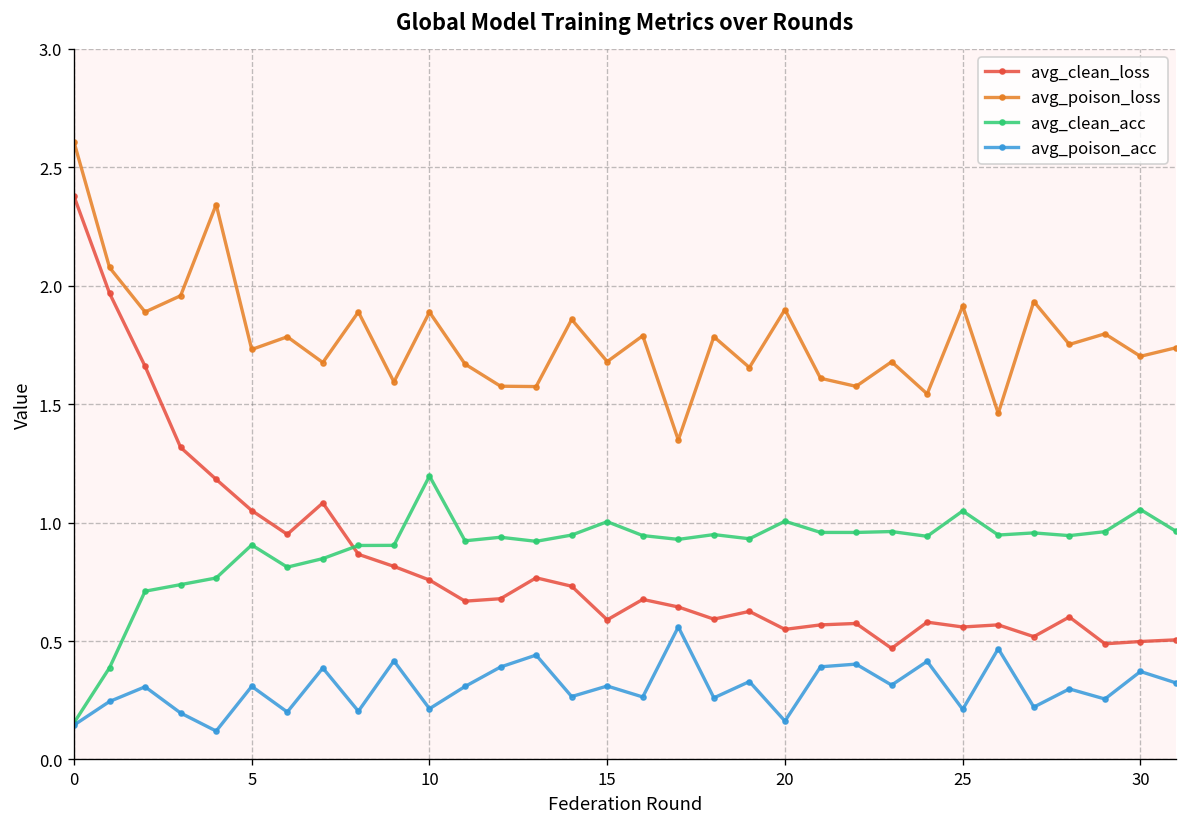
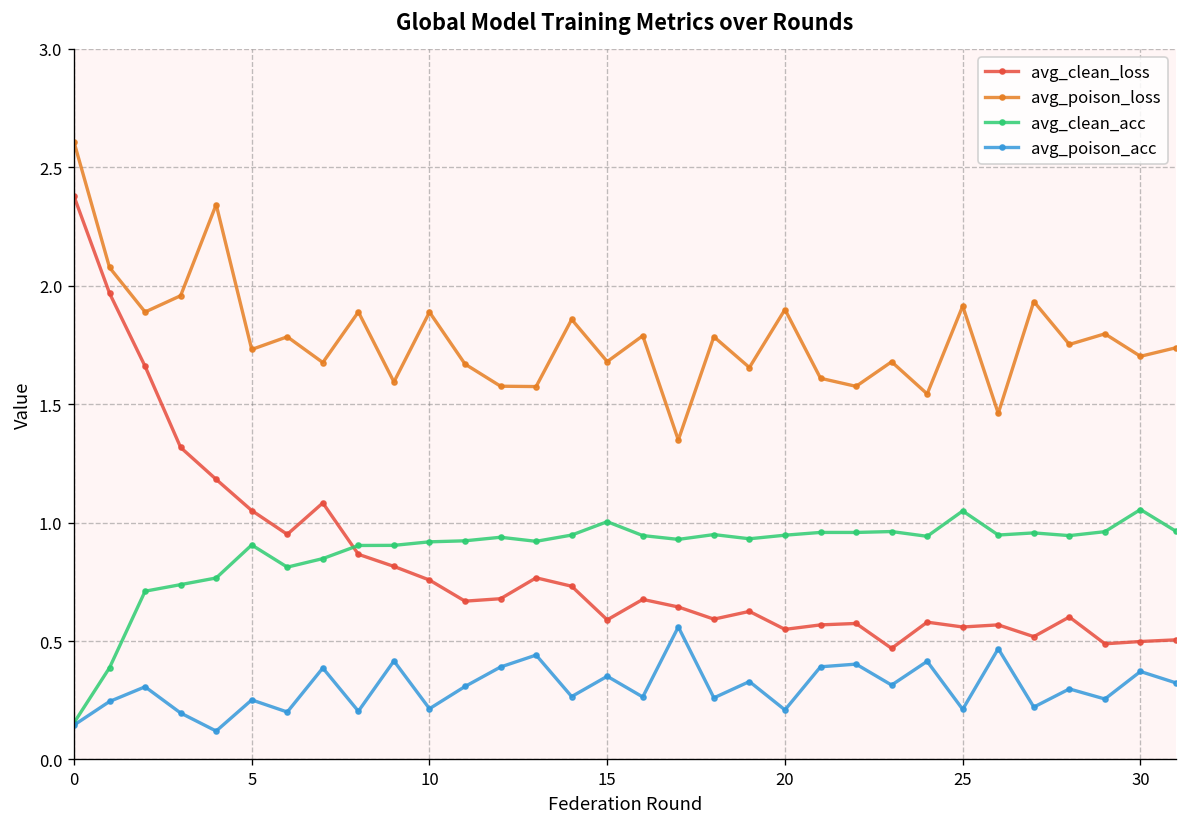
avg_poison_acc, 5: 0.31 -> 0.25
avg_clean_acc, 10: 1.20 -> 0.92
avg_poison_acc, 15: 0.31 -> 0.35
avg_clean_acc, 20: 1.01 -> 0.95
avg_poison_acc, 20: 0.16 -> 0.21
